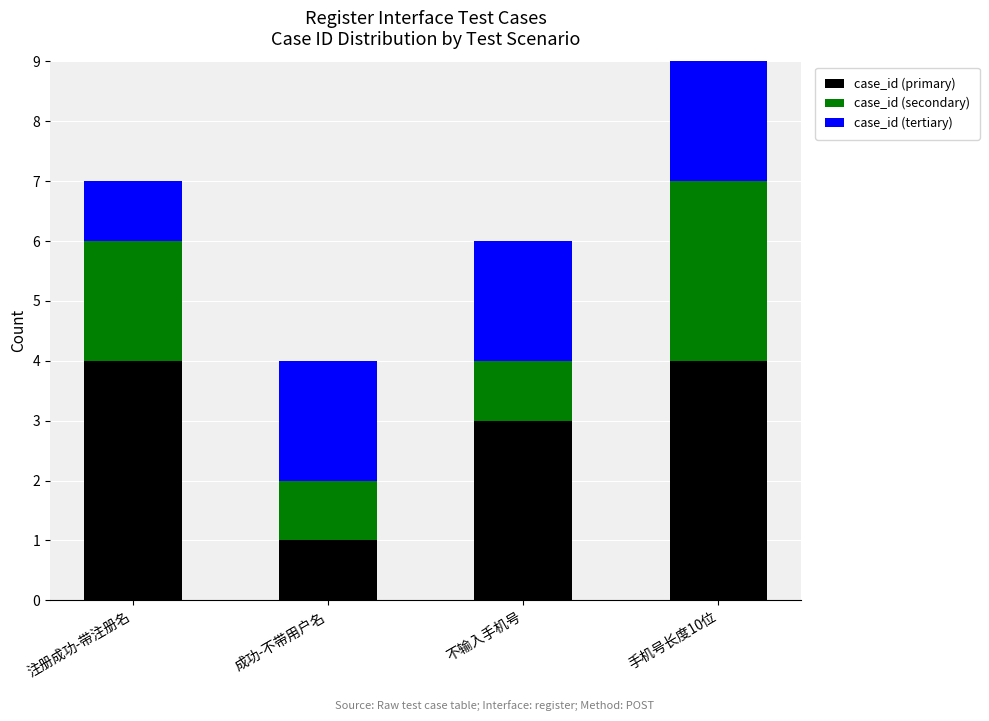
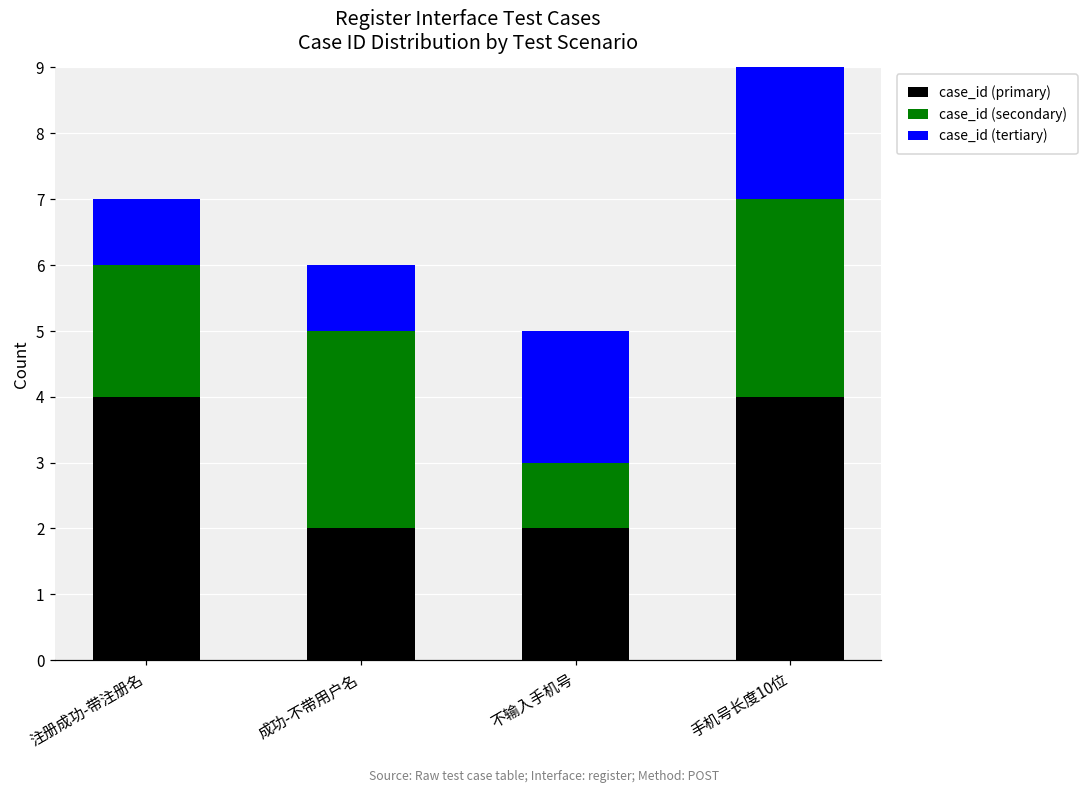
case_id (primary), 成功-不带用户名: 1 -> 2
case_id (secondary), 成功-不带用户名: 1 -> 3
case_id (tertiary), 成功-不带用户名: 2 -> 1
case_id (primary), 不输入手机号: 3 -> 2
